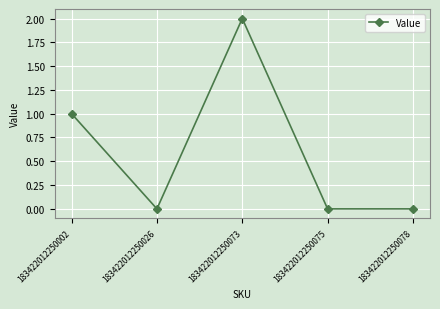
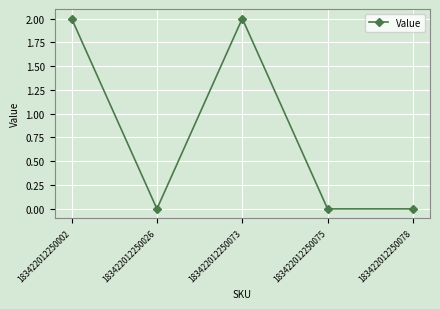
183422012250002: 1 -> 2
